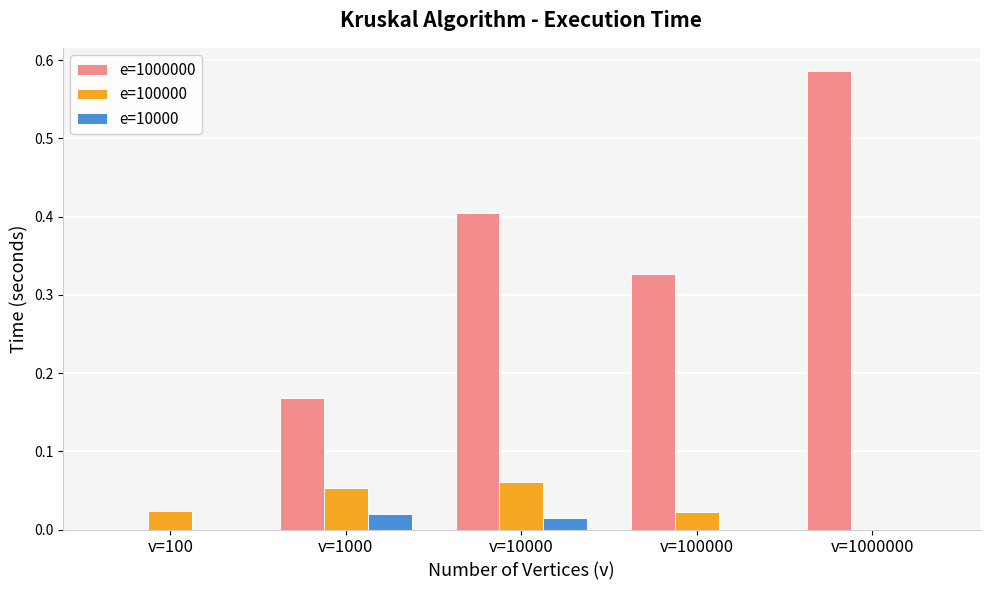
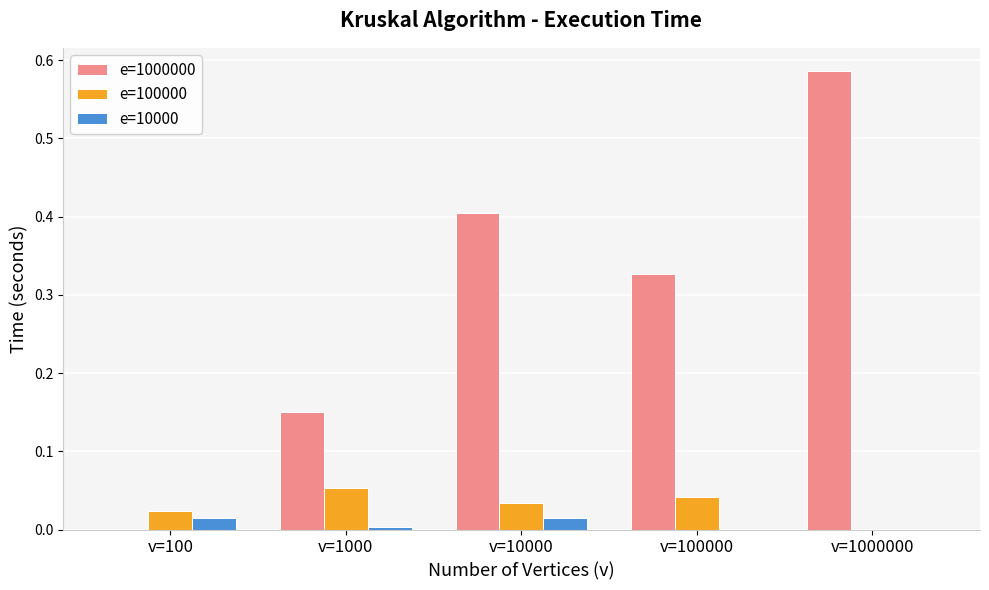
e=10000, v=100: 0.00 -> 0.01
e=1000000, v=1000: 0.17 -> 0.15
e=10000, v=1000: 0.02 -> 0.00
e=100000, v=10000: 0.06 -> 0.03
e=100000, v=100000: 0.02 -> 0.04
